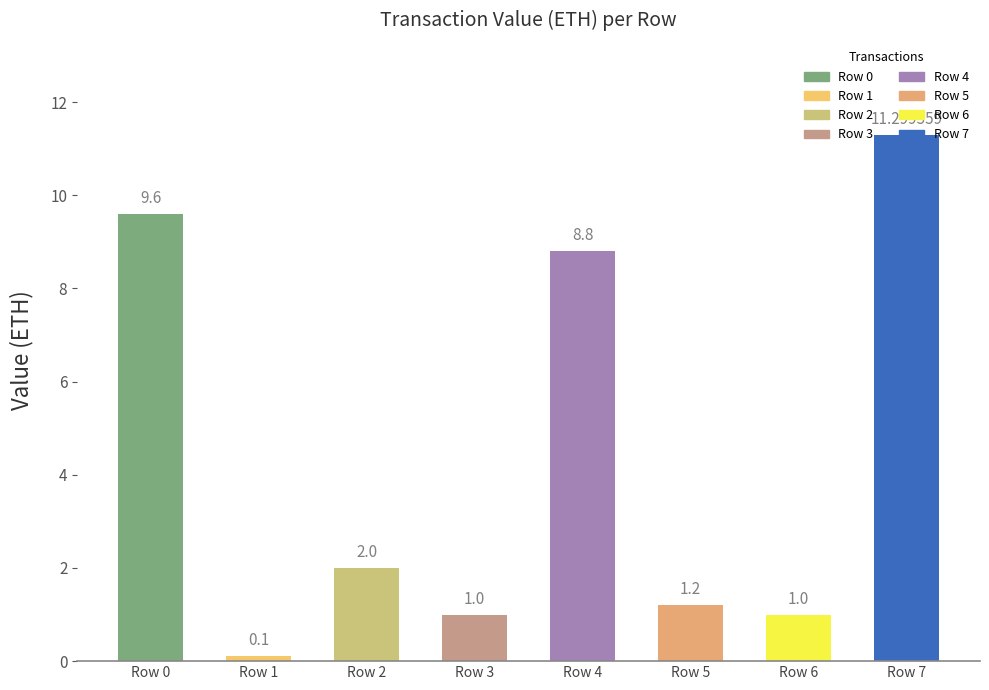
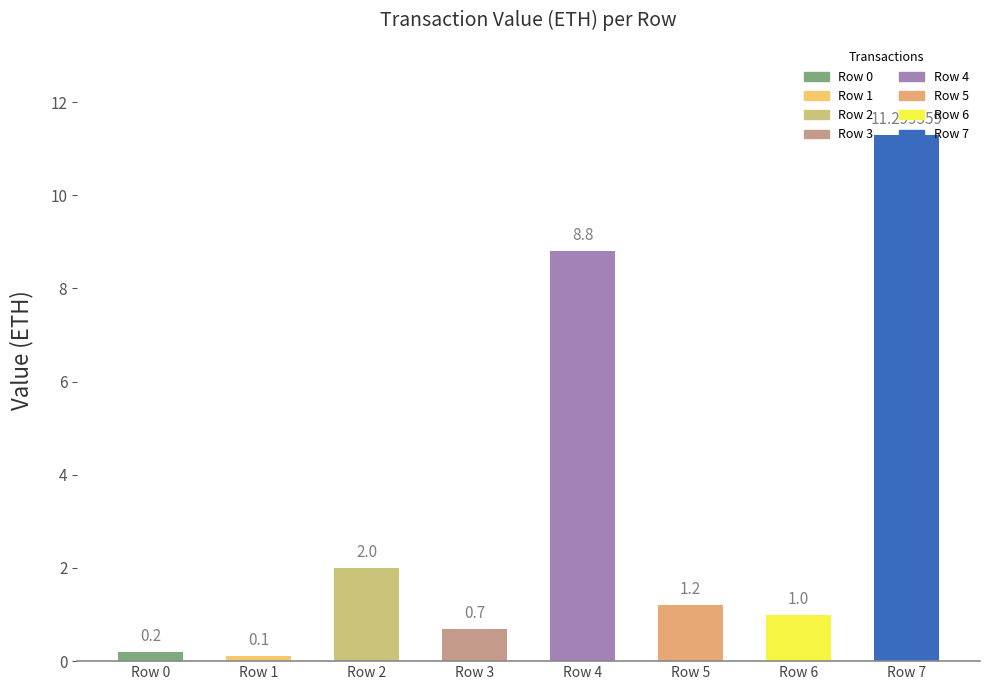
Row 0: 9.6 -> 0.2
Row 3: 1.0 -> 0.7
